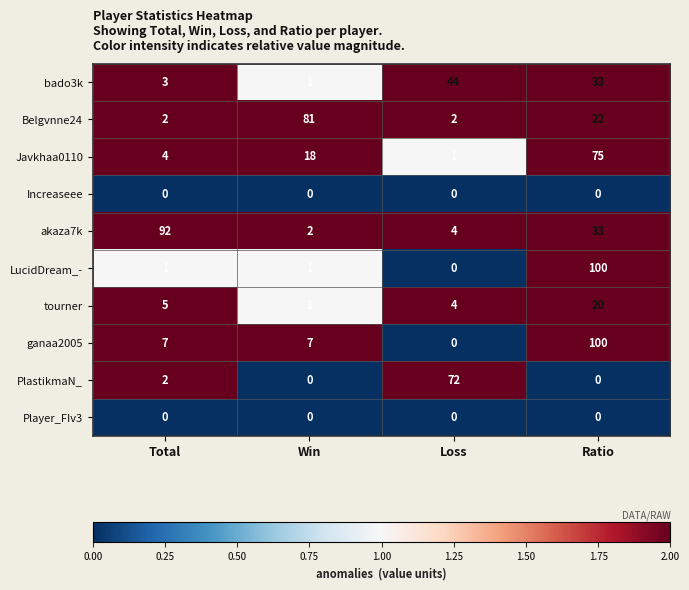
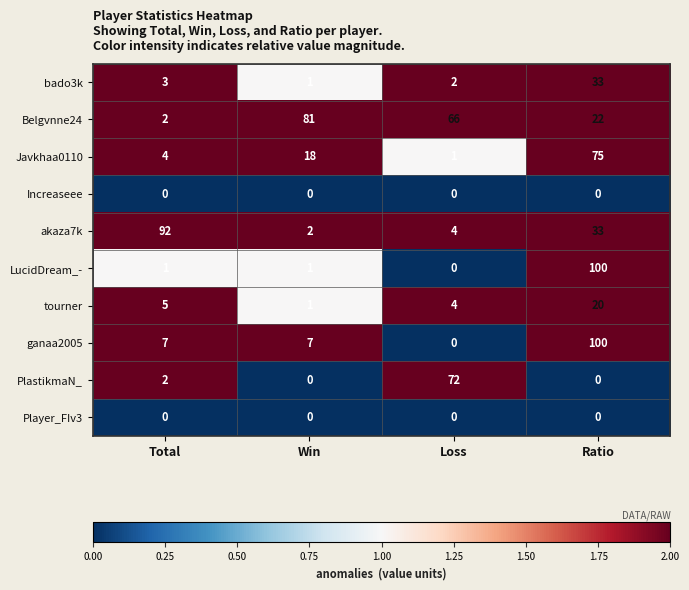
bado3k, Loss: 44 -> 2
Belgvnne24, Loss: 2 -> 66
